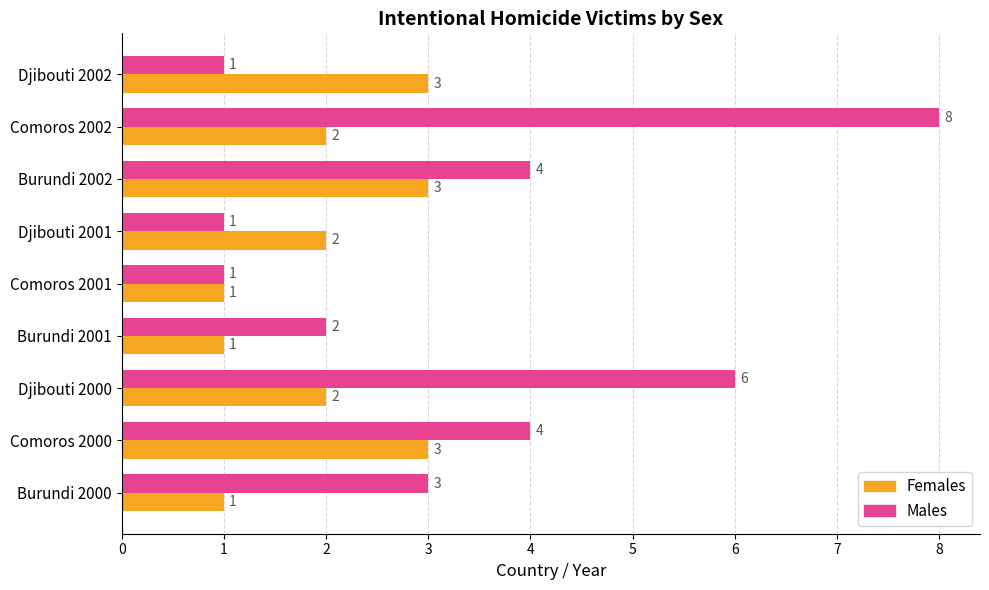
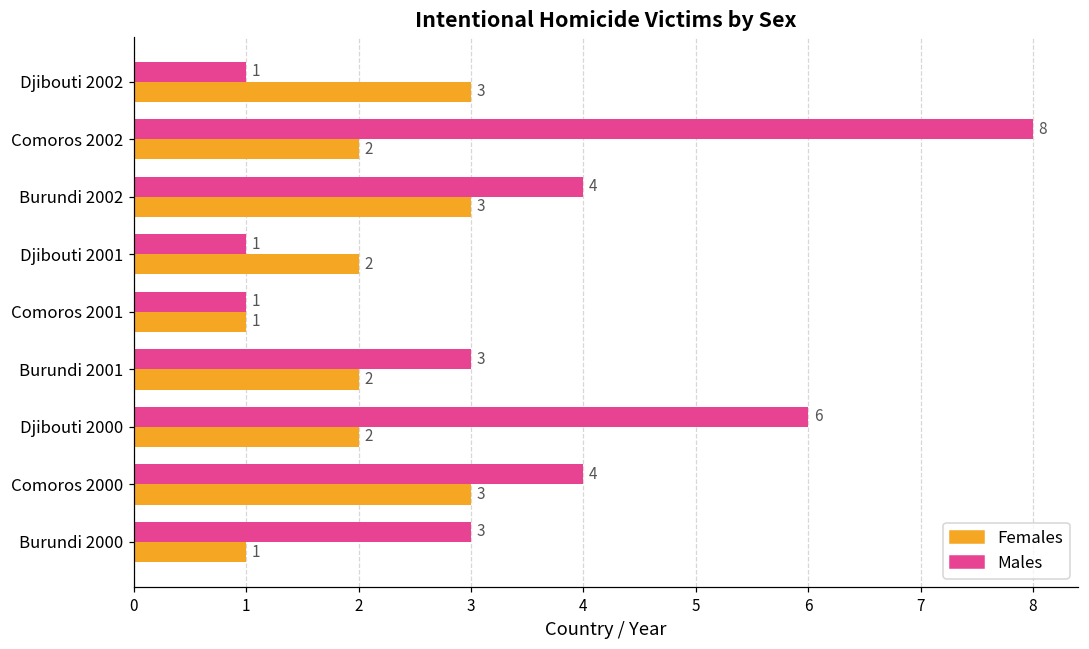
Males, Burundi 2001: 2 -> 3
Females, Burundi 2001: 1 -> 2
